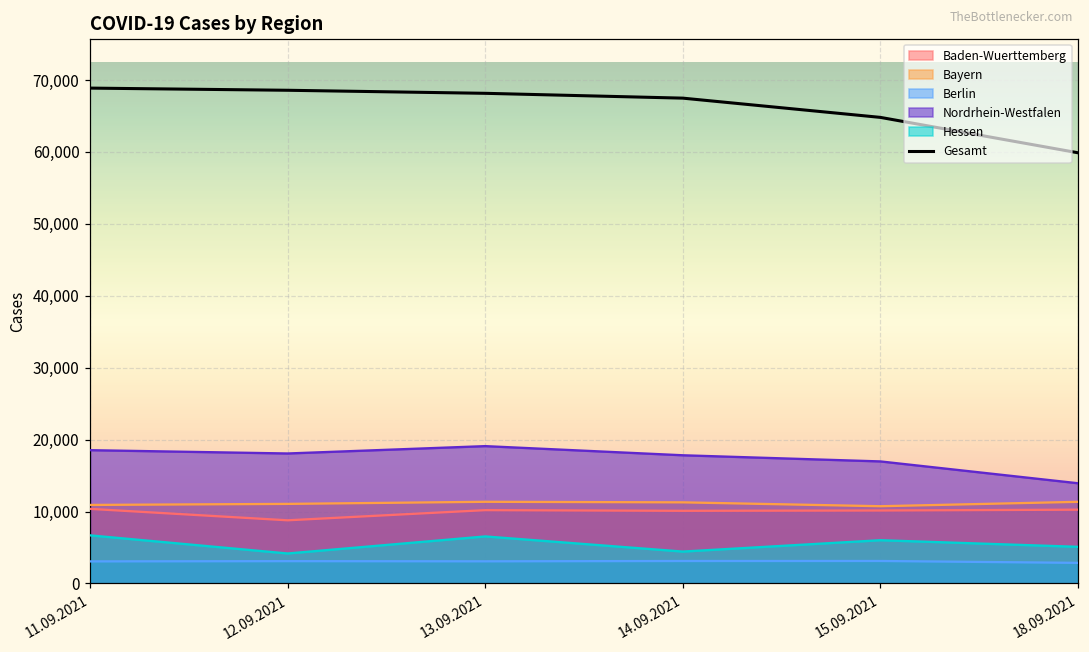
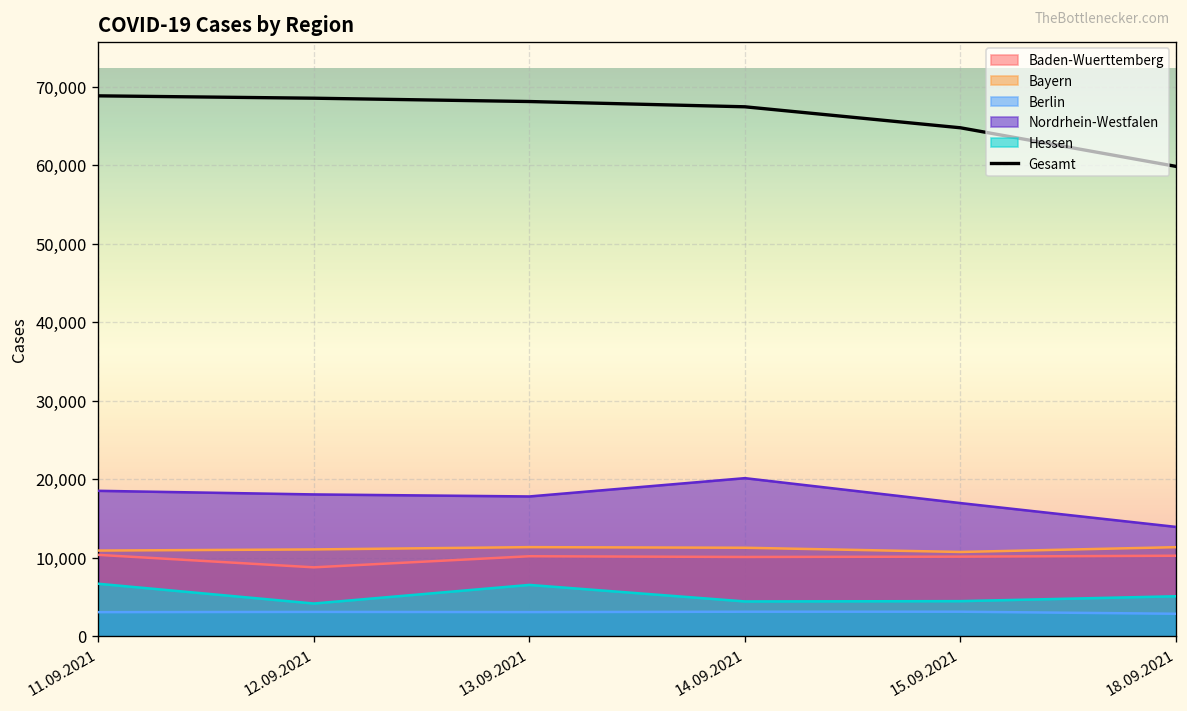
Nordrhein-Westfalen, 13.09.2021: 19,000 -> 18,000
Nordrhein-Westfalen, 14.09.2021: 18,000 -> 20,000
Hessen, 15.09.2021: 6,000 -> 4,000
